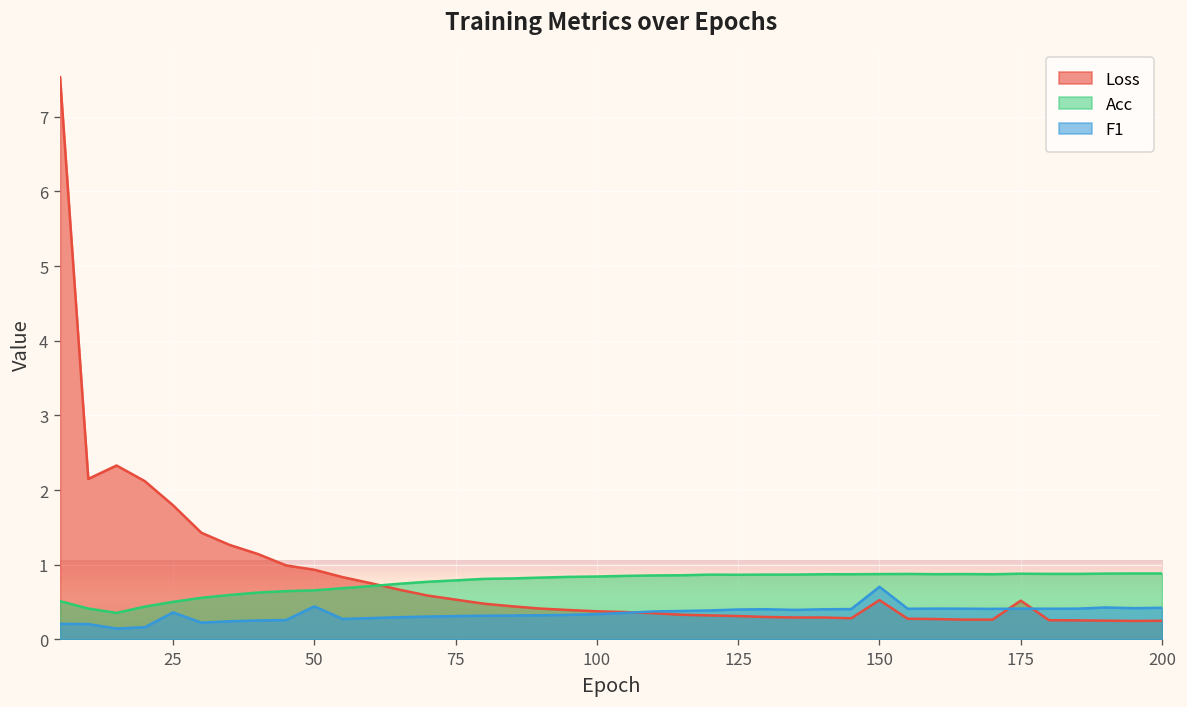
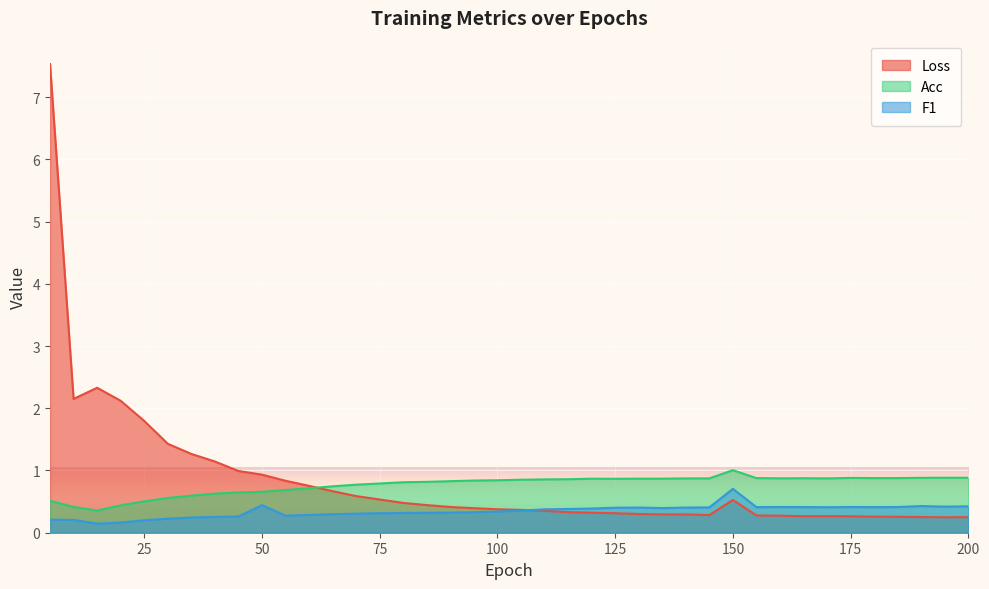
F1, 25: 0.4 -> 0.2
Acc, 150: 0.9 -> 1.0
Loss, 175: 0.5 -> 0.3
